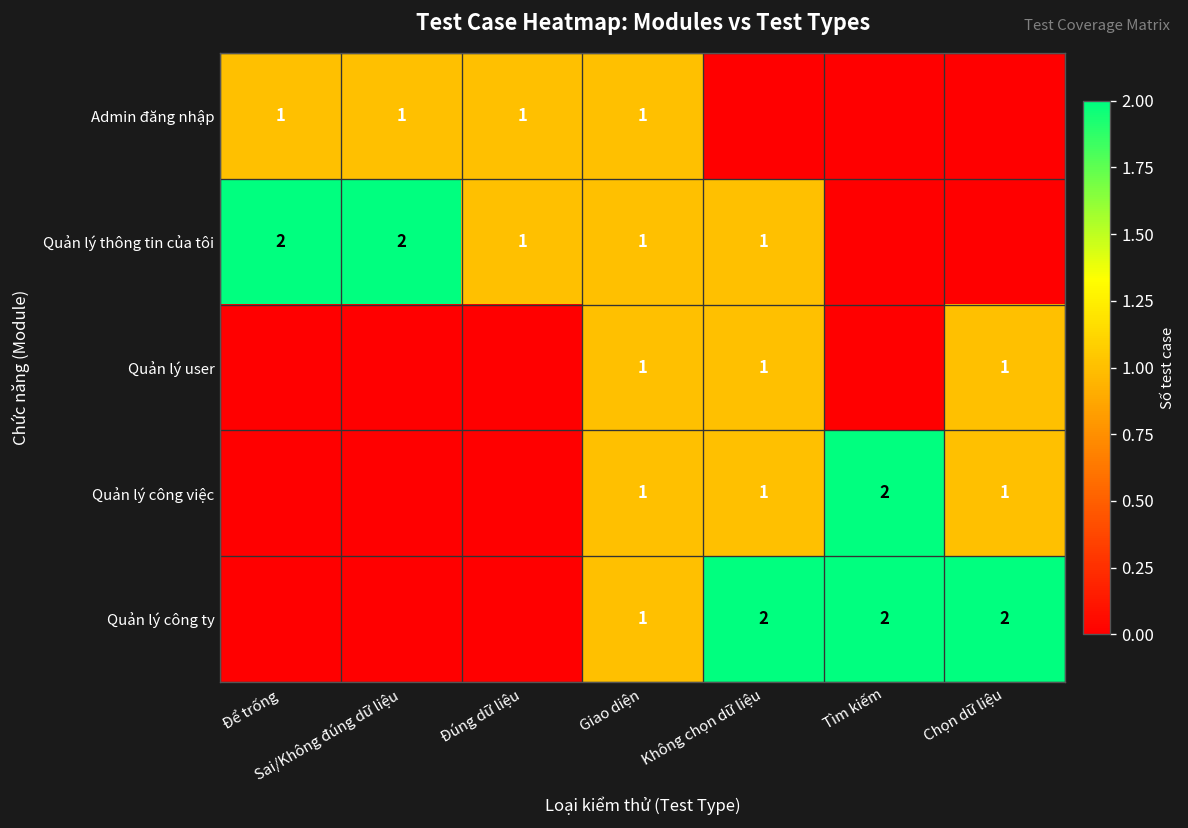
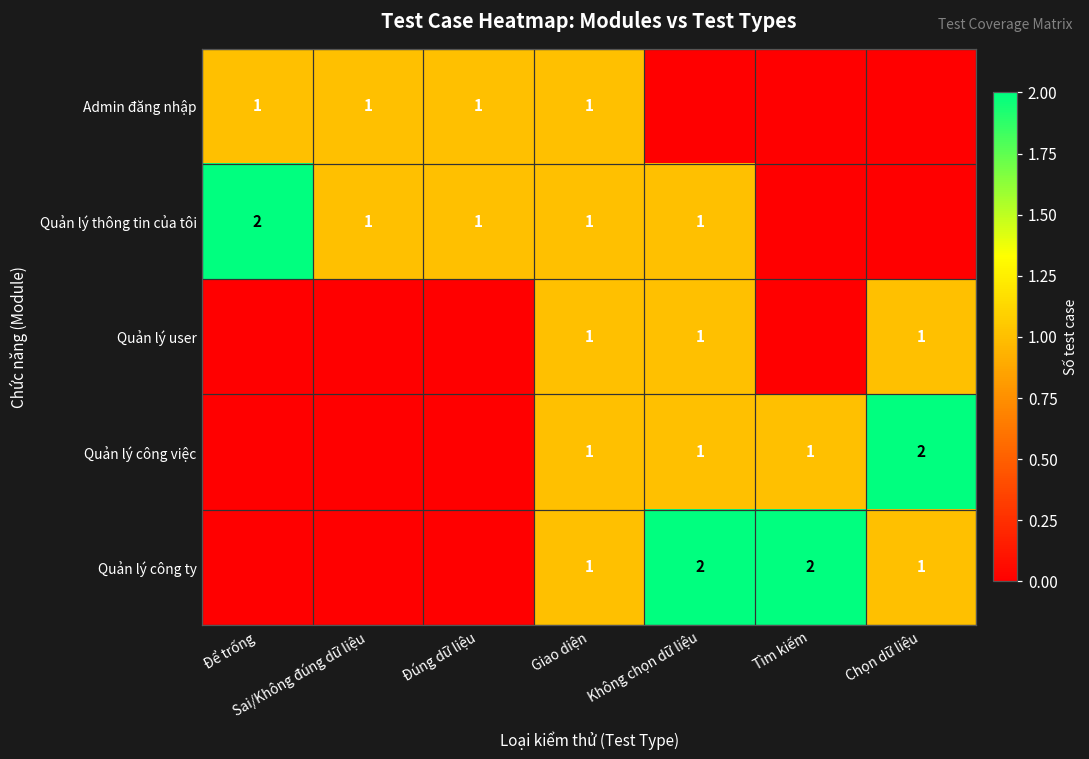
Quản lý thông tin của tôi, Sai/Không đúng dữ liệu: 2 -> 1
Quản lý công việc, Tìm kiếm: 2 -> 1
Quản lý công việc, Chọn dữ liệu: 1 -> 2
Quản lý công ty, Chọn dữ liệu: 2 -> 1
